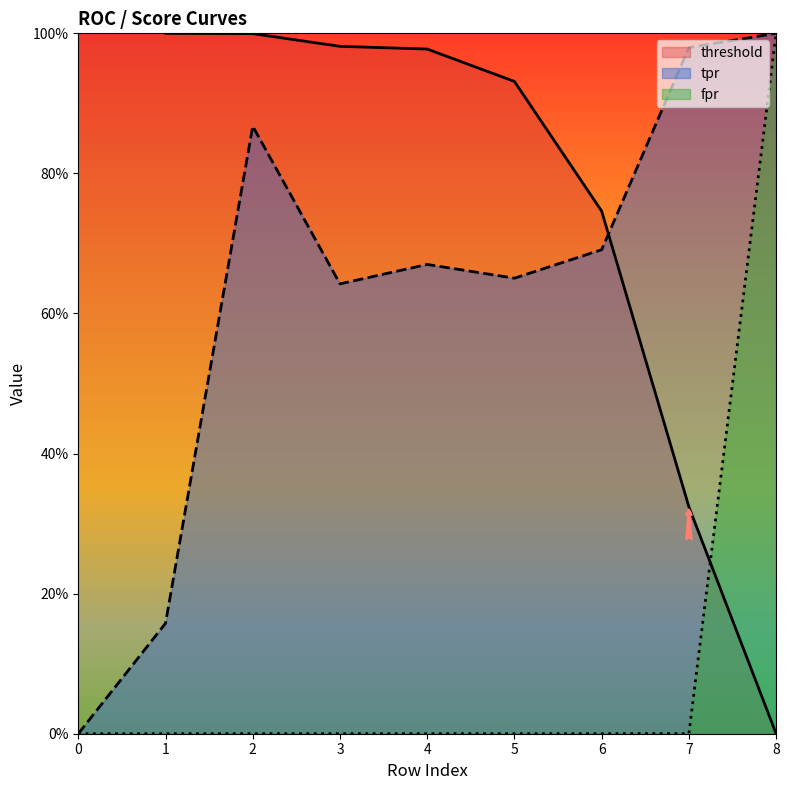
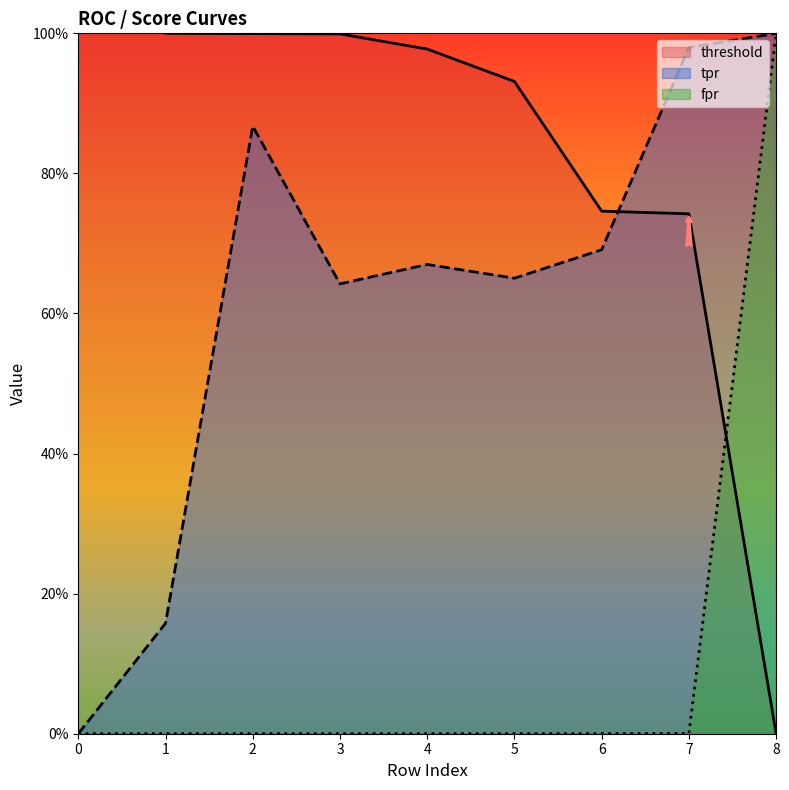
threshold, 3: 98% -> 100%
threshold, 7: 32% -> 74%
